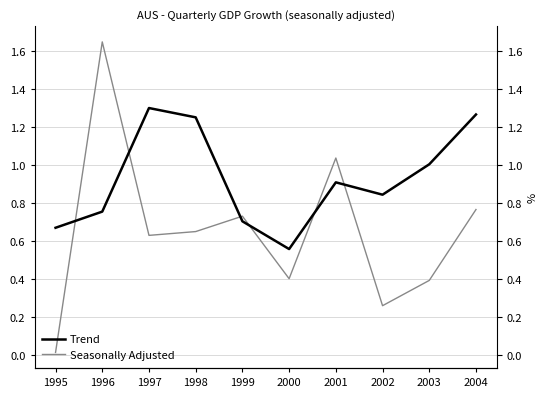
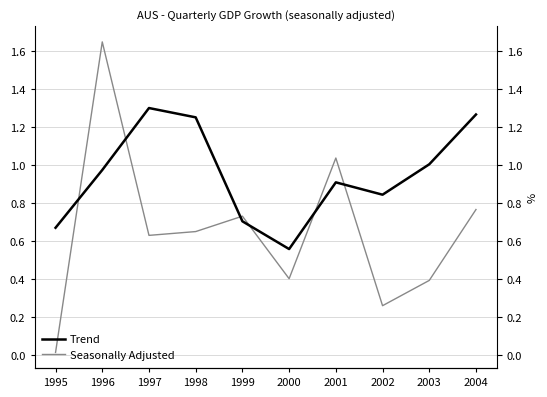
Trend, 1996: 0.75 -> 0.97
